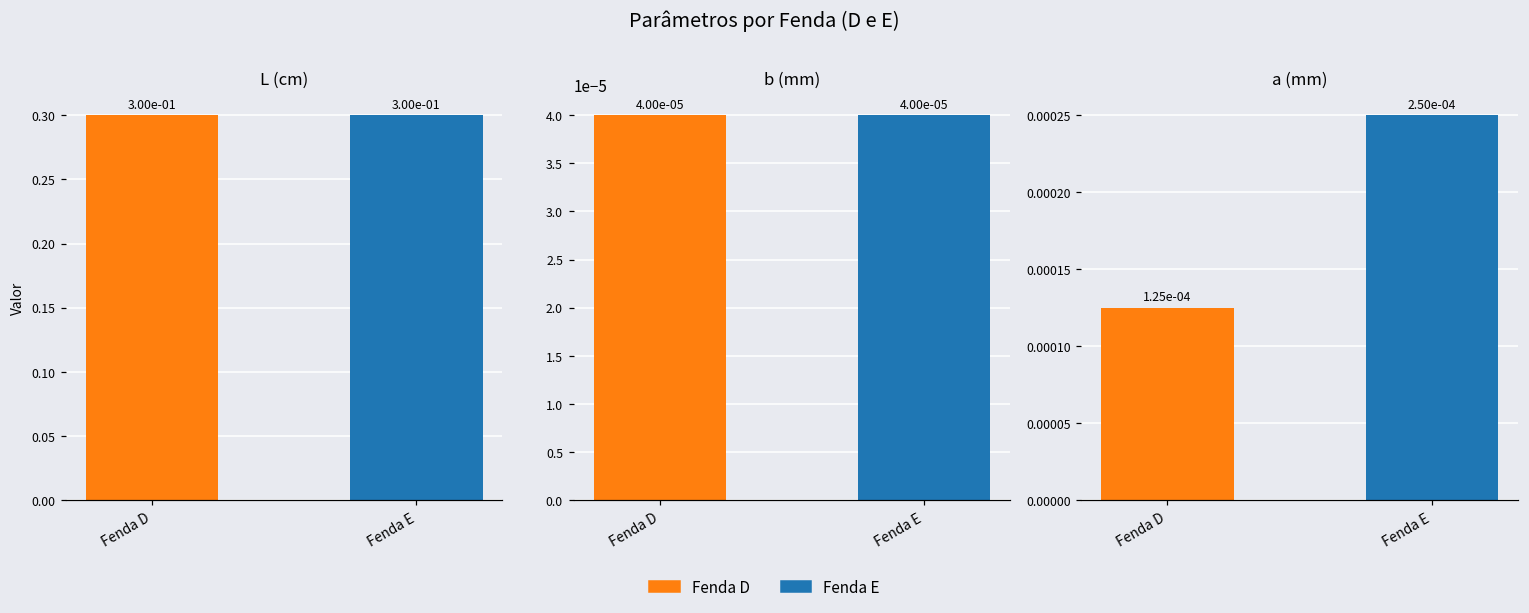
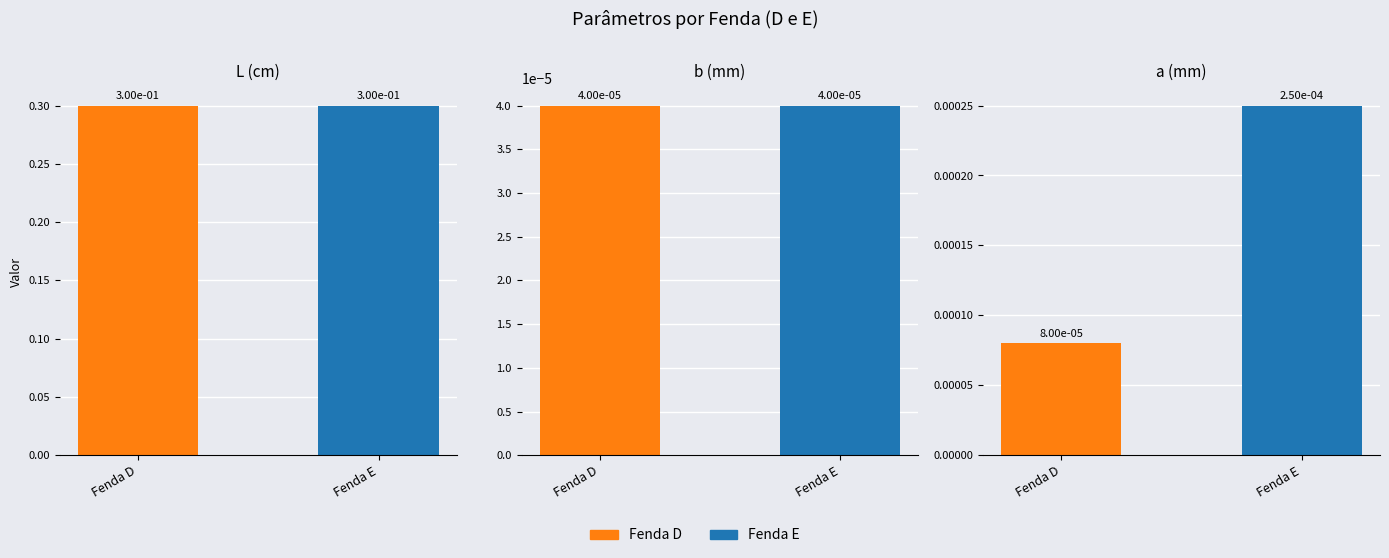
a (mm), Fenda D: 1.25e-04 -> 8.00e-05
